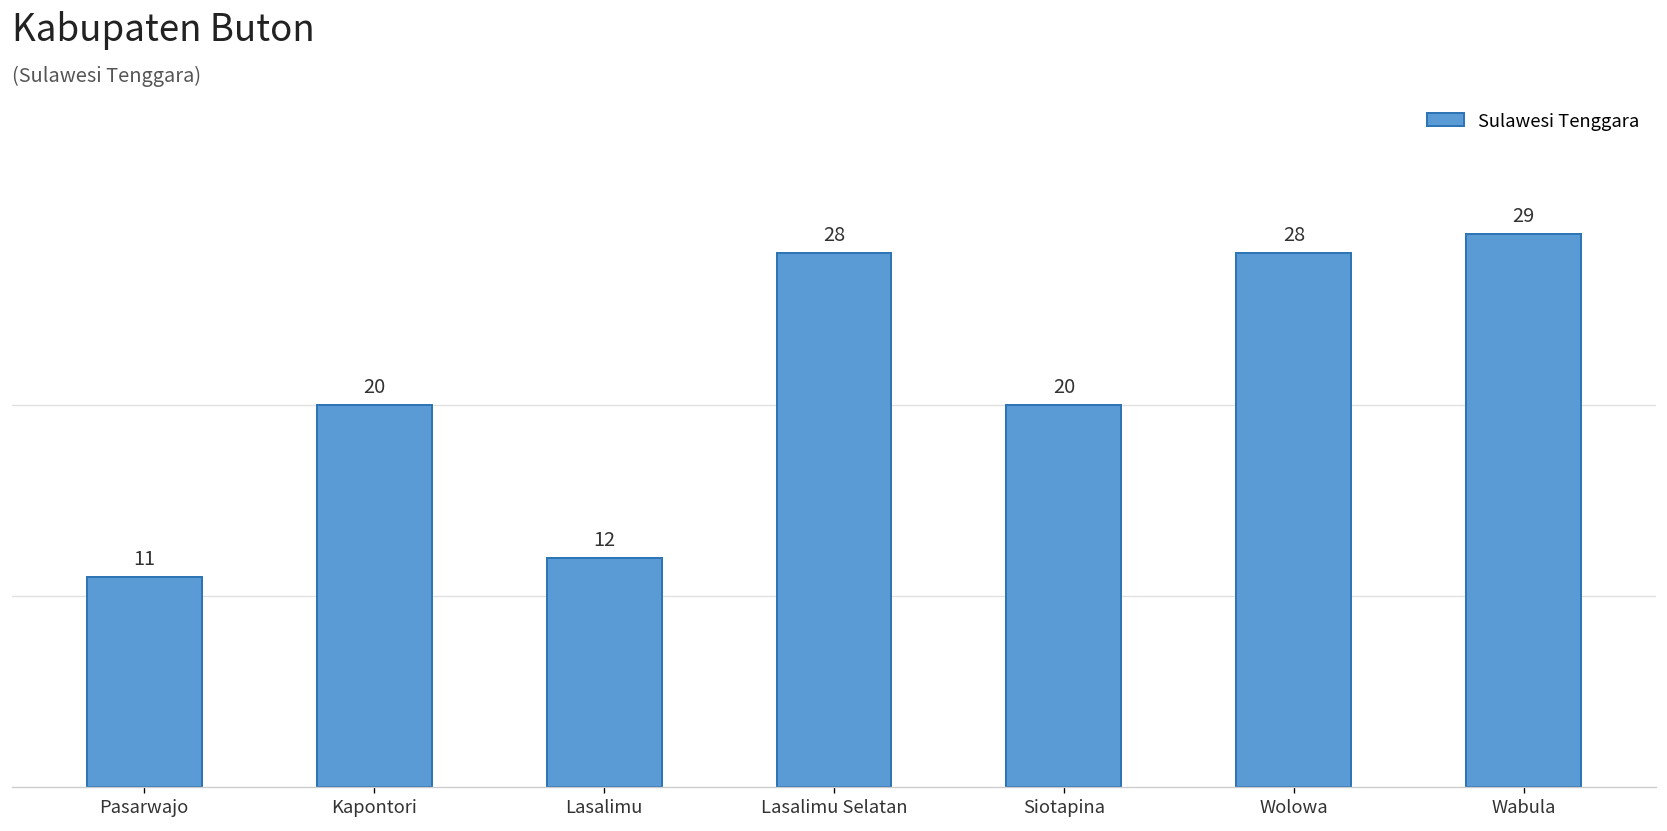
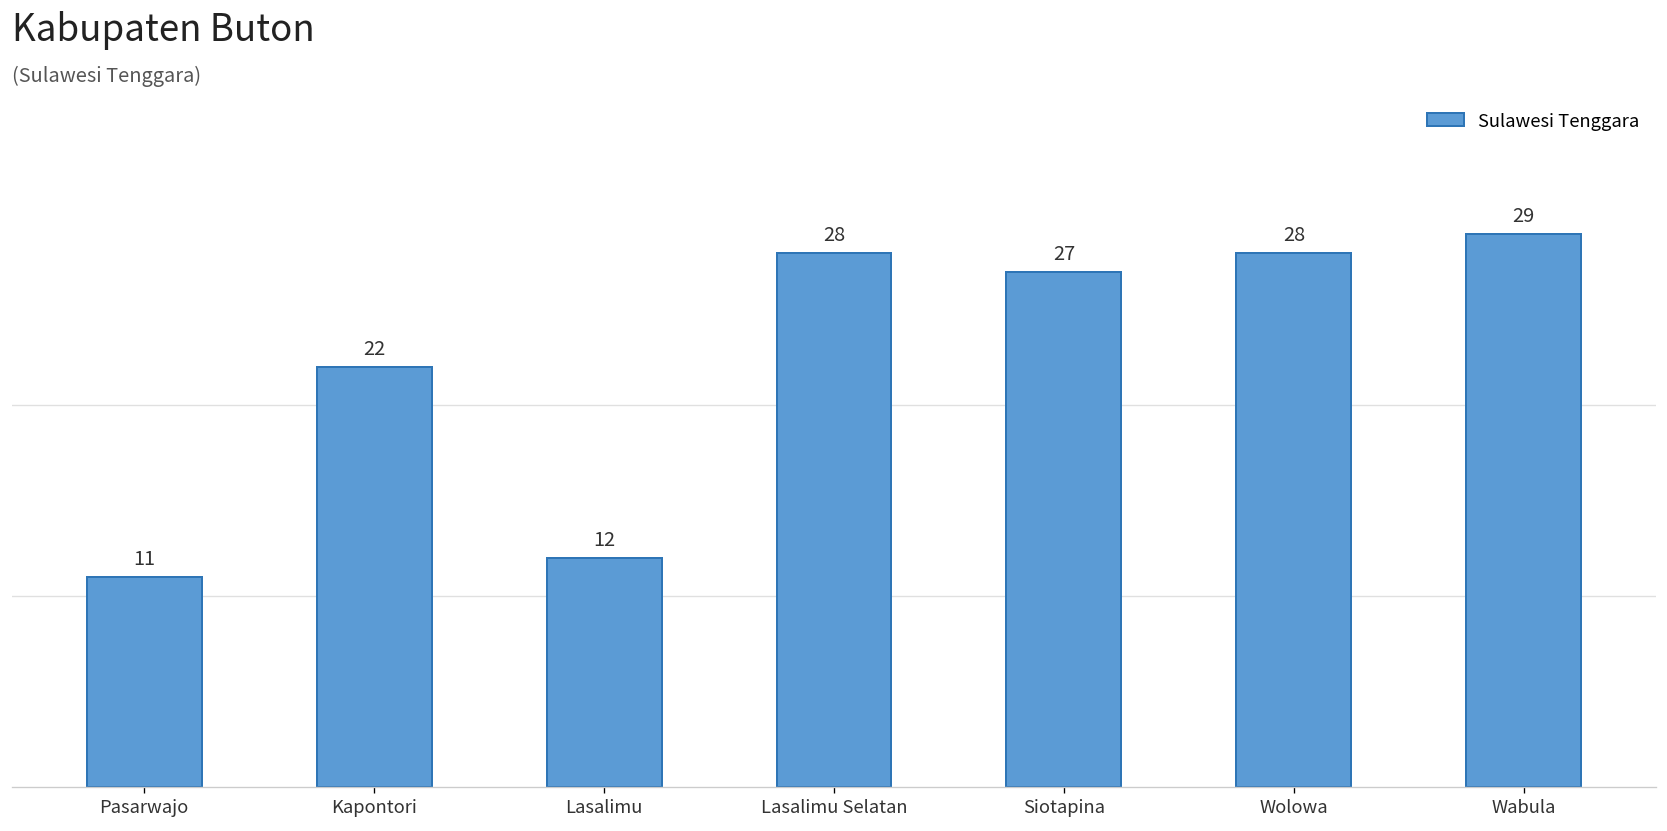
Kapontori: 20 -> 22
Siotapina: 20 -> 27
